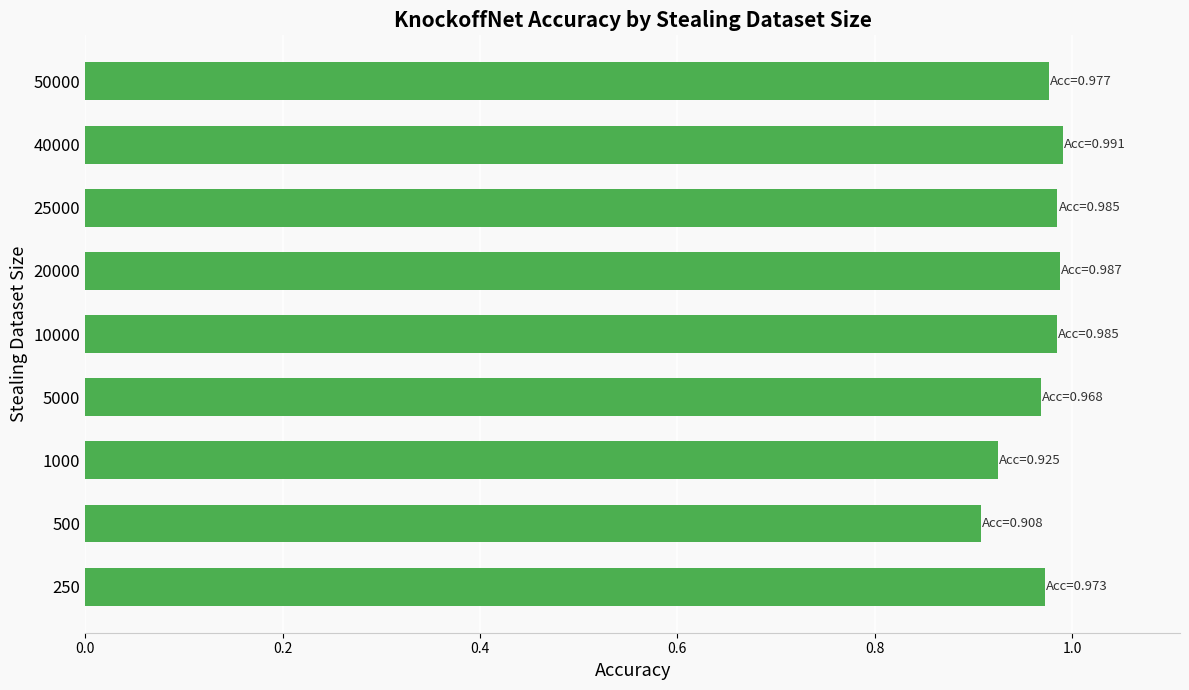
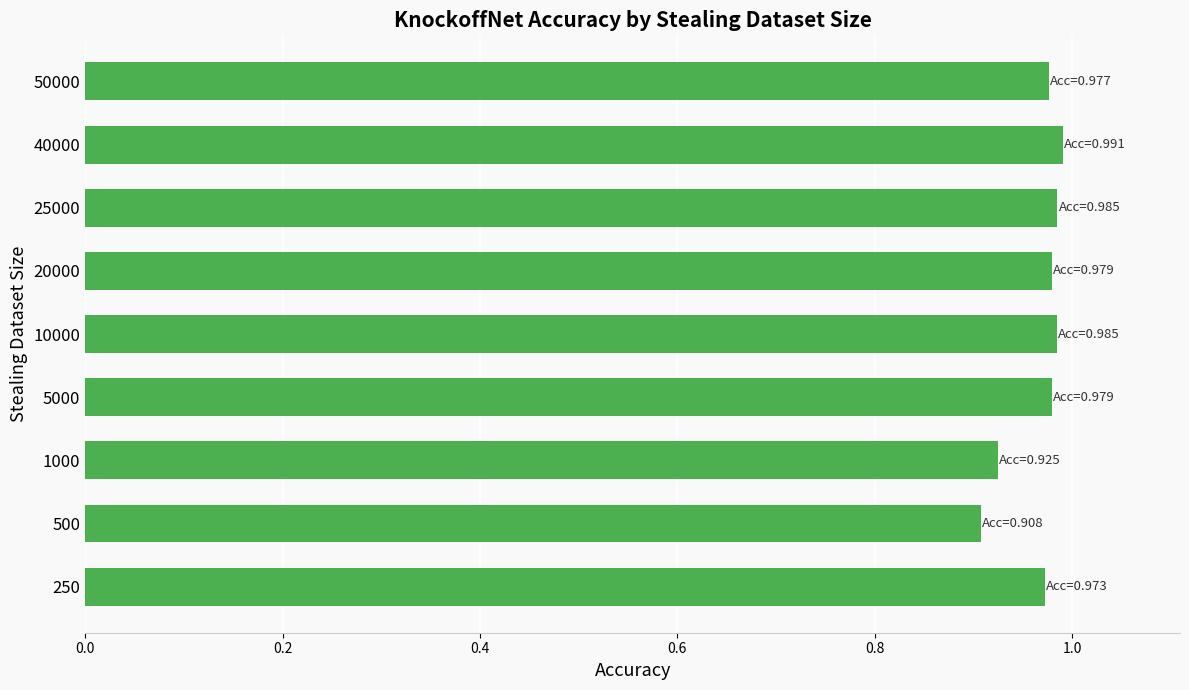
20000: 0.987 -> 0.979
5000: 0.968 -> 0.979
